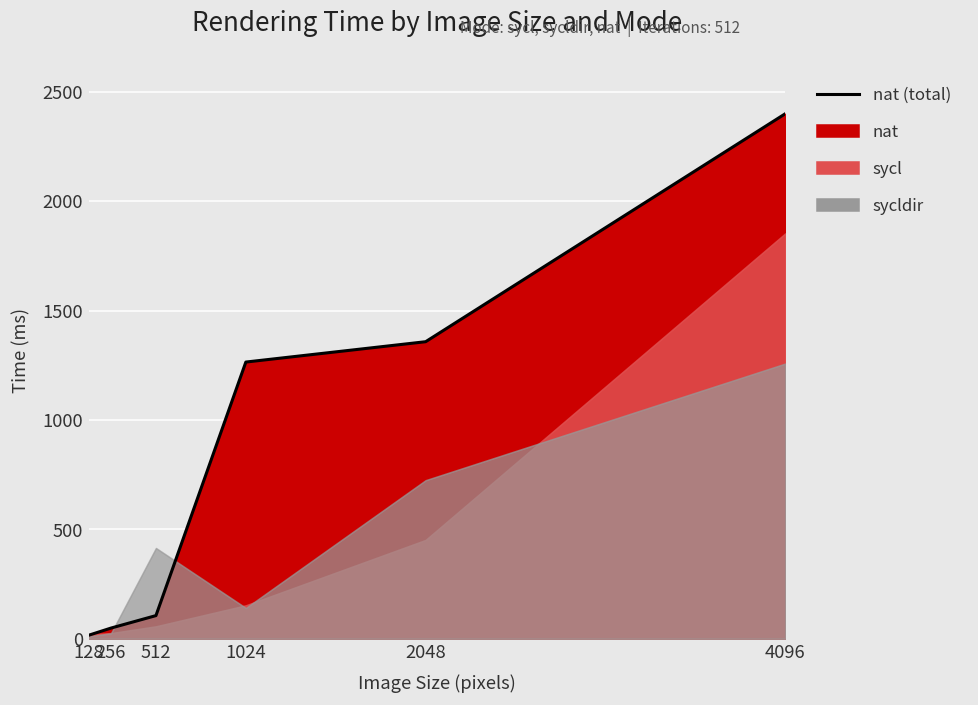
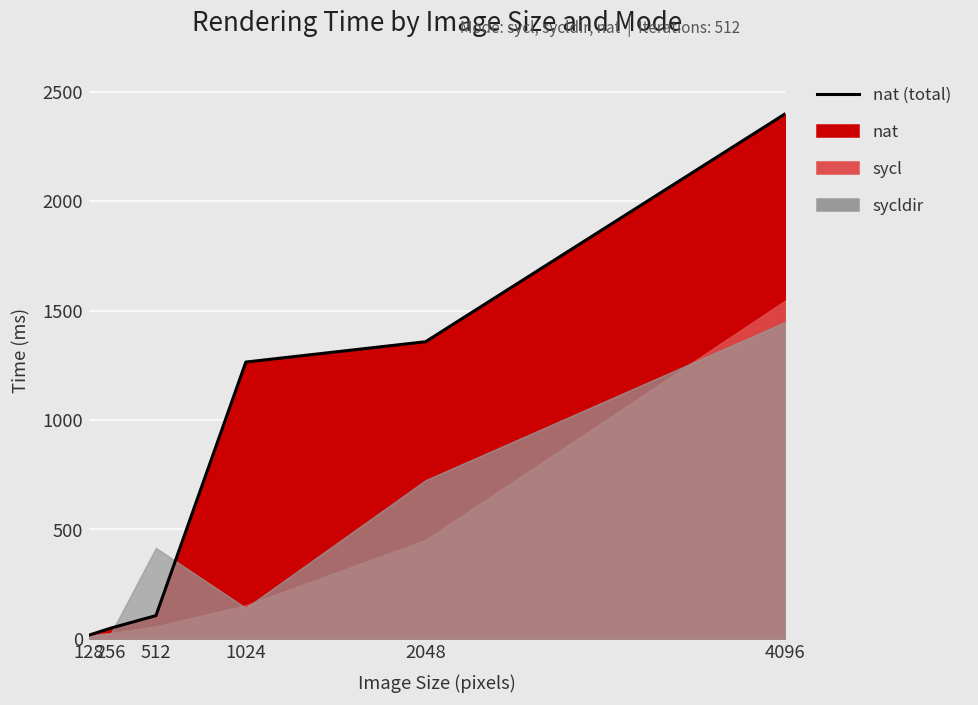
sycl, 4096: 1850 -> 1550
sycldir, 4096: 1260 -> 1450
